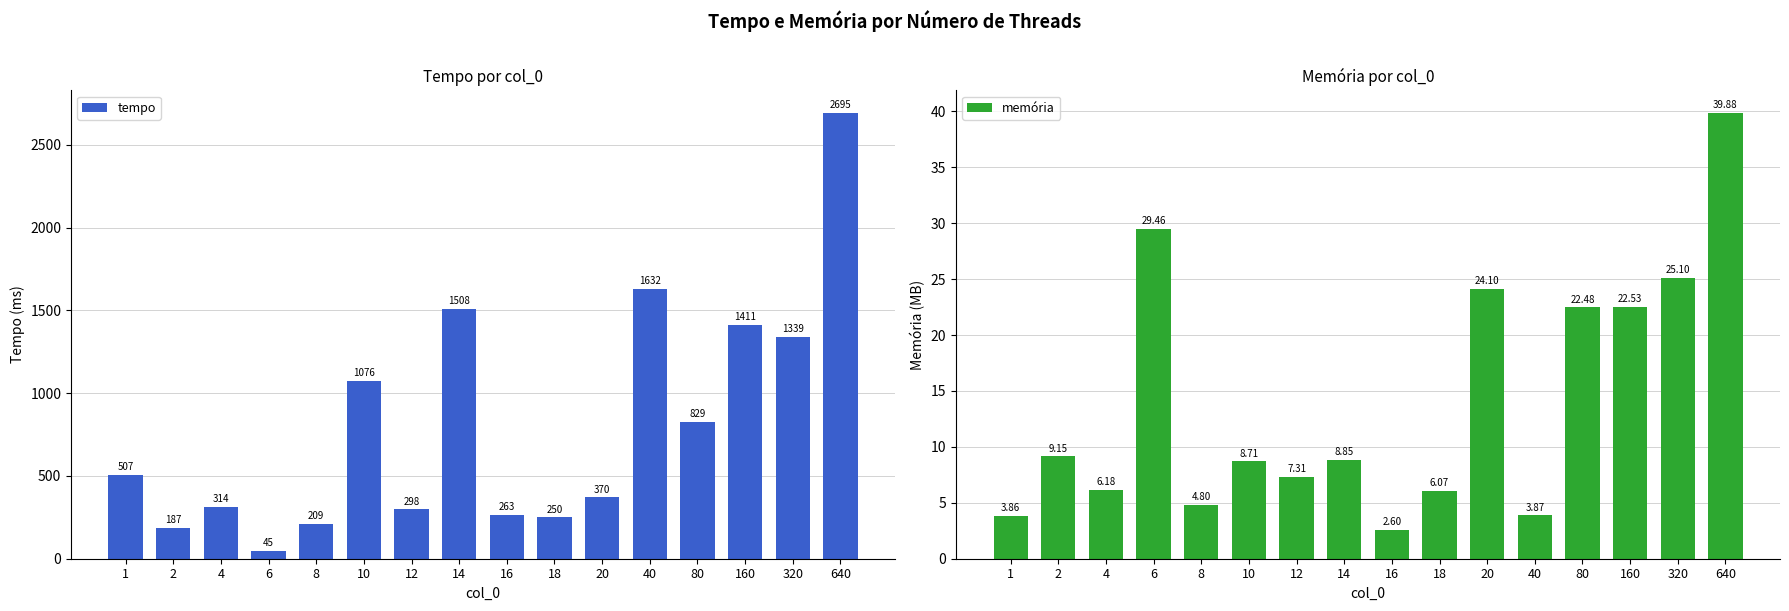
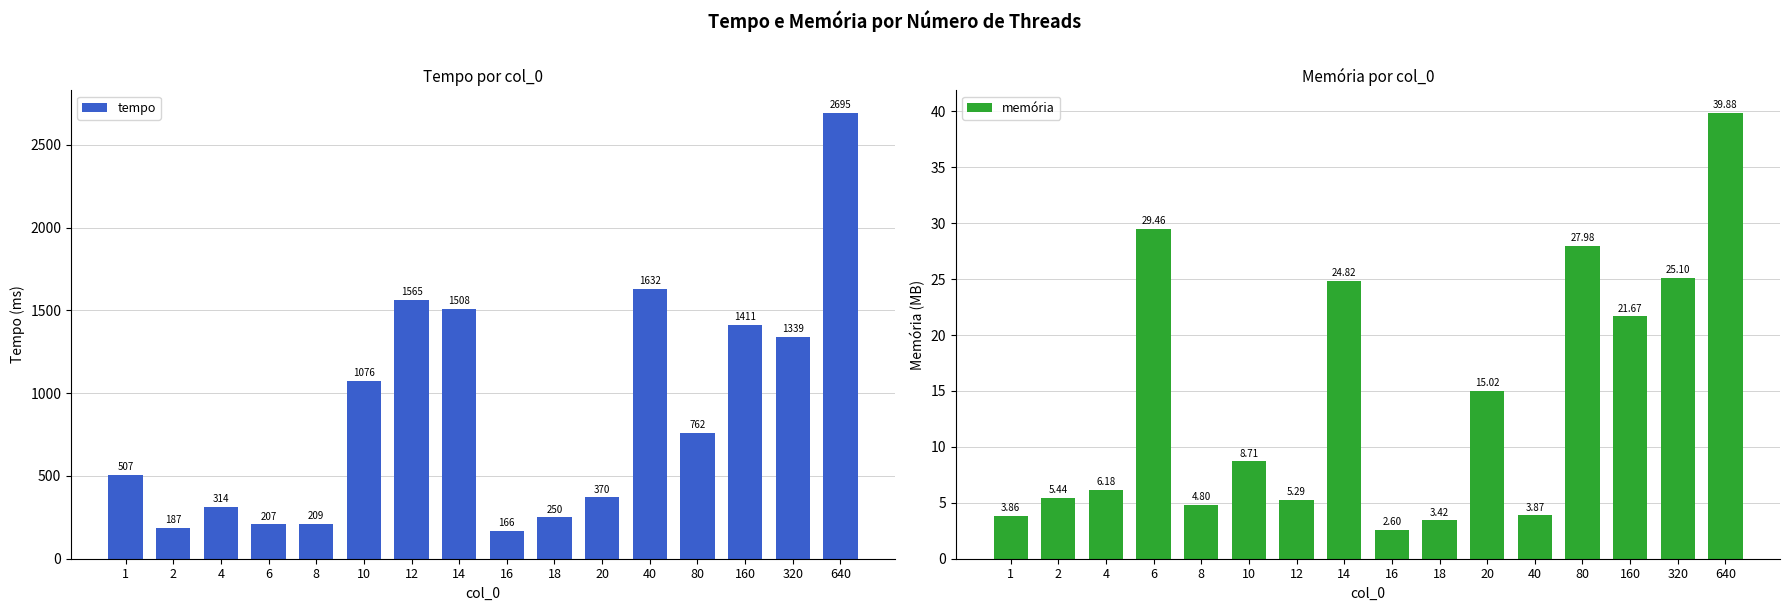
Tempo por col_0, 6: 45 -> 207
Tempo por col_0, 12: 298 -> 1565
Tempo por col_0, 16: 263 -> 166
Tempo por col_0, 80: 829 -> 762
Memória por col_0, 2: 9.15 -> 5.44
Memória por col_0, 12: 7.31 -> 5.29
Memória por col_0, 14: 8.85 -> 24.82
Memória por col_0, 18: 6.07 -> 3.42
Memória por col_0, 20: 24.10 -> 15.02
Memória por col_0, 80: 22.48 -> 27.98
Memória por col_0, 160: 22.53 -> 21.67
